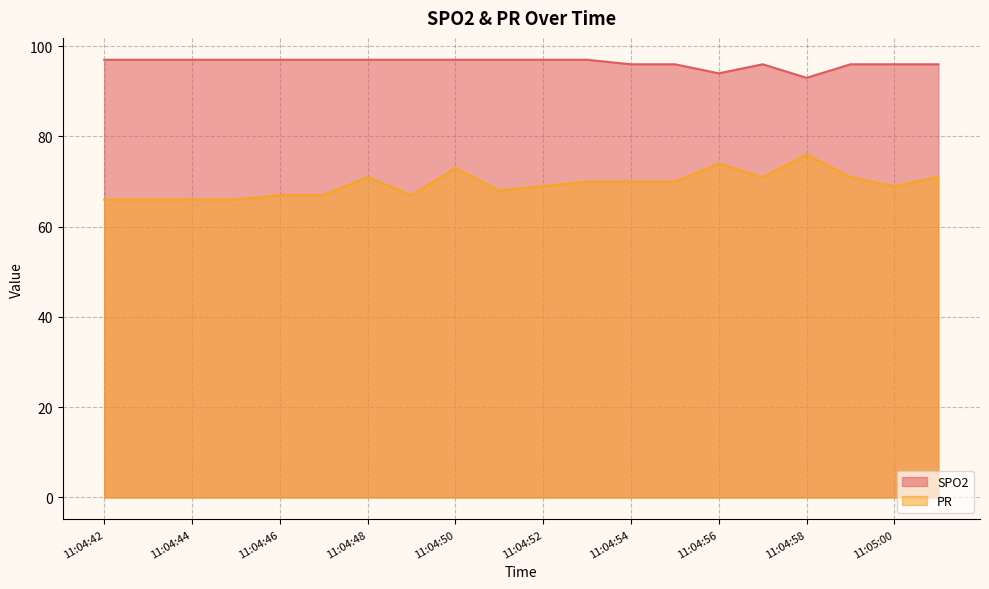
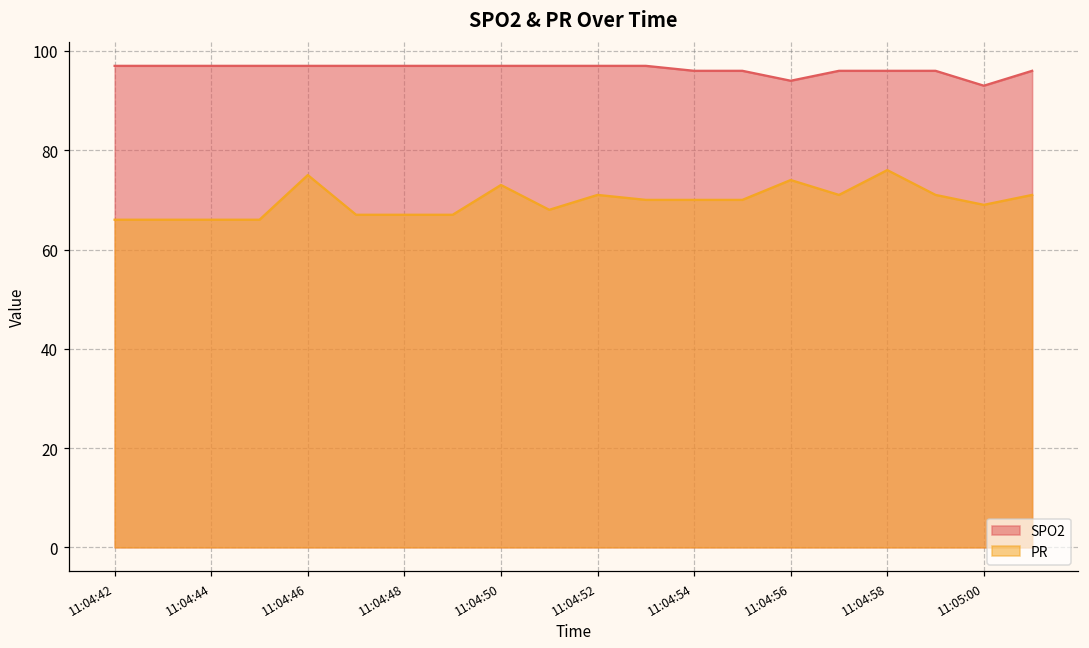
PR, 11:04:46: 67 -> 75
PR, 11:04:48: 71 -> 67
PR, 11:04:52: 69 -> 71
SPO2, 11:04:58: 93 -> 96
SPO2, 11:05:00: 96 -> 93
